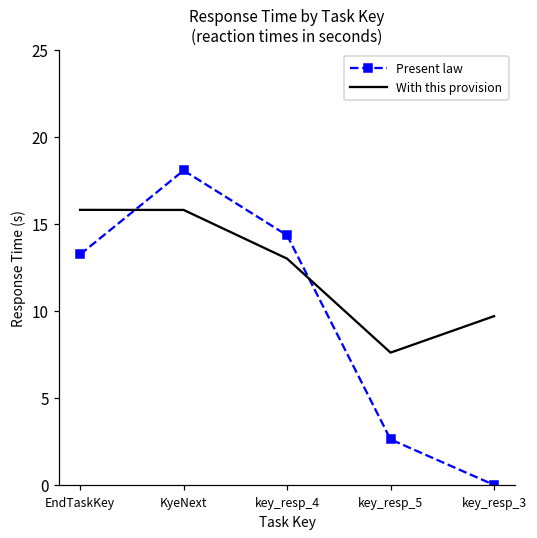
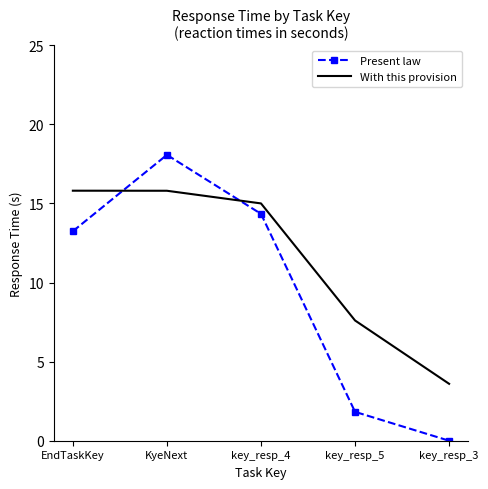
With this provision, key_resp_4: 13 -> 15
Present law, key_resp_5: 2.6 -> 1.8
With this provision, key_resp_3: 9.7 -> 3.6
